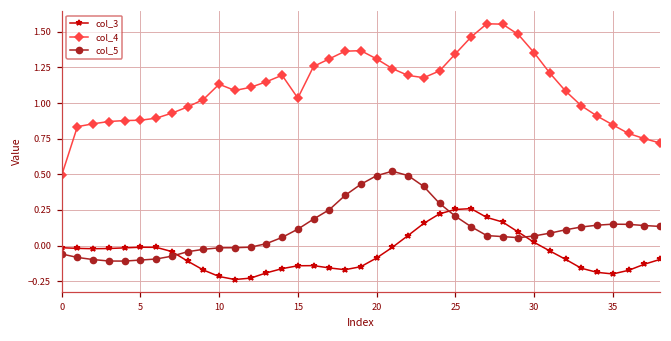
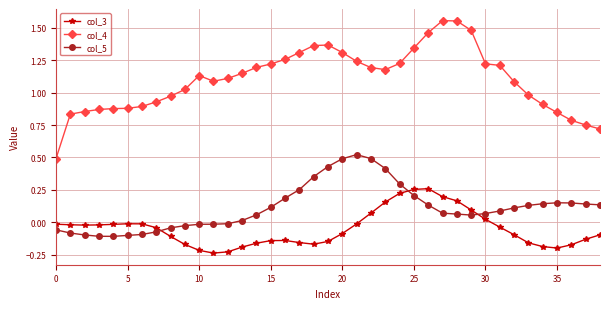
col_4, 15: 1.03 -> 1.22
col_4, 30: 1.35 -> 1.22
